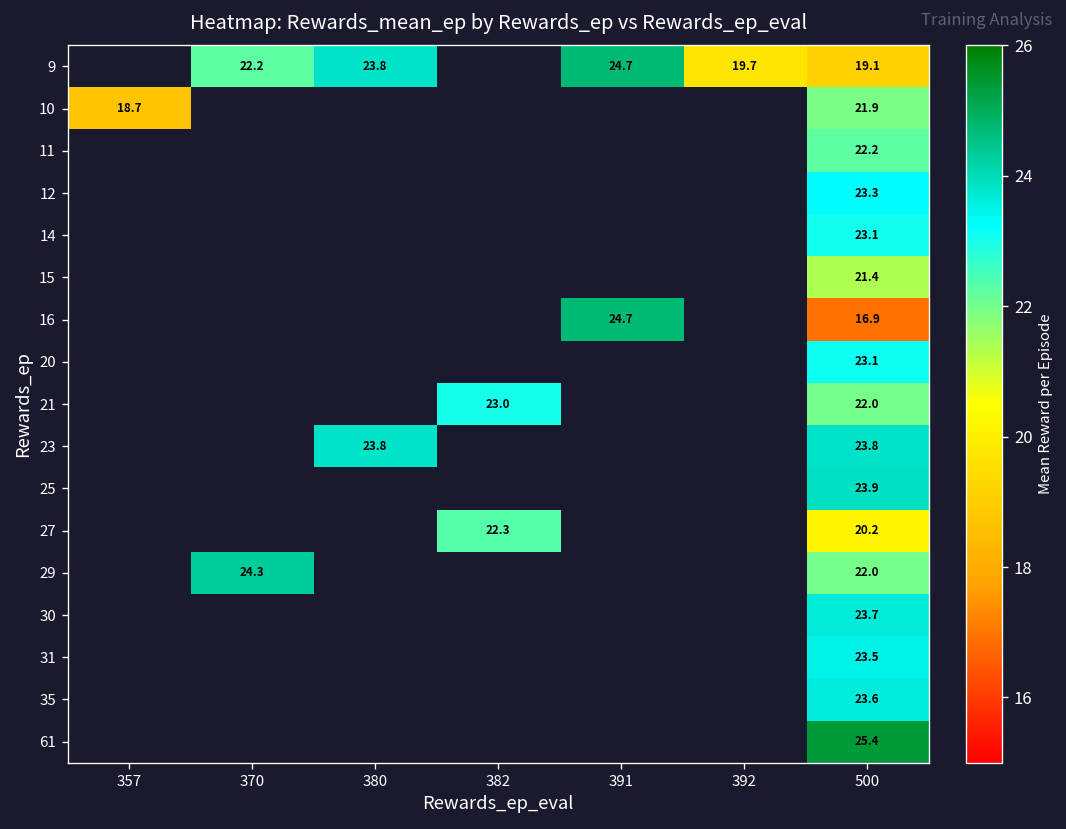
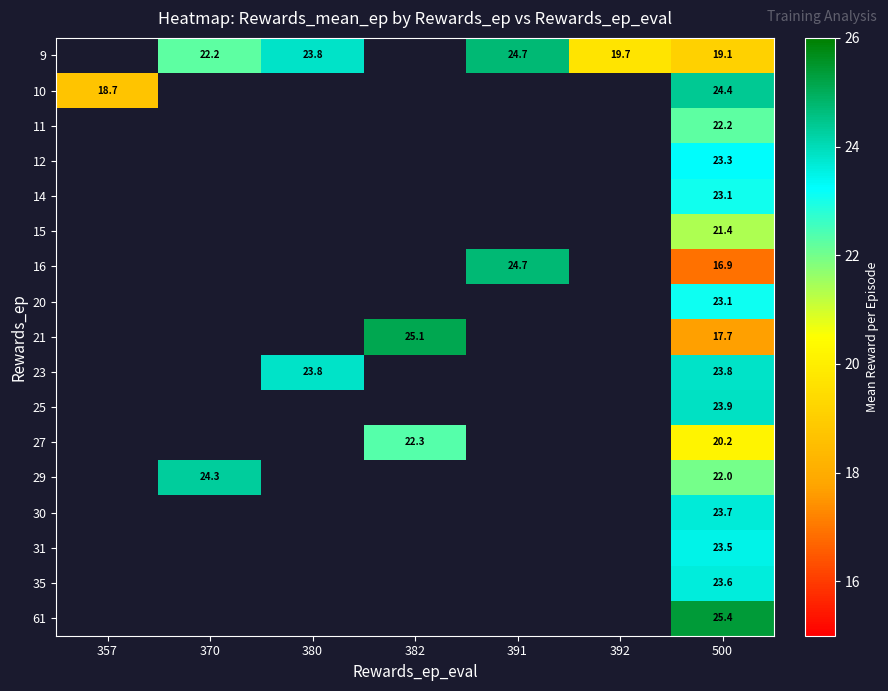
10, 500: 21.9 -> 24.4
21, 382: 23.0 -> 25.1
21, 500: 22.0 -> 17.7
